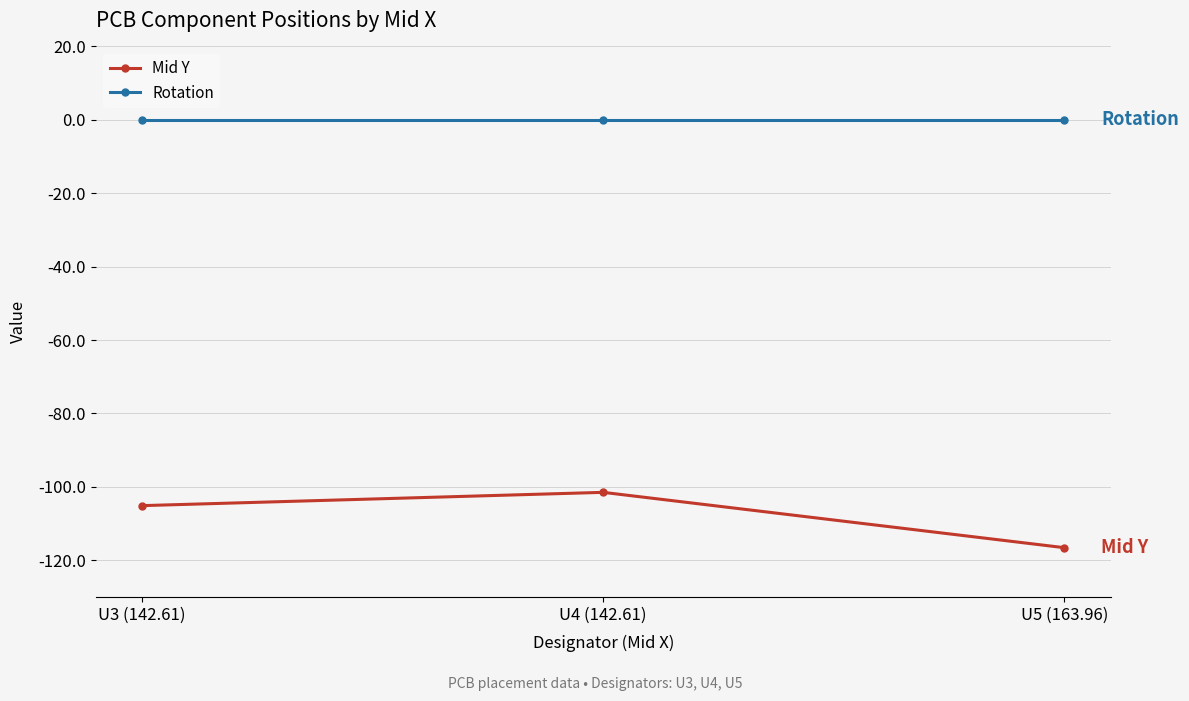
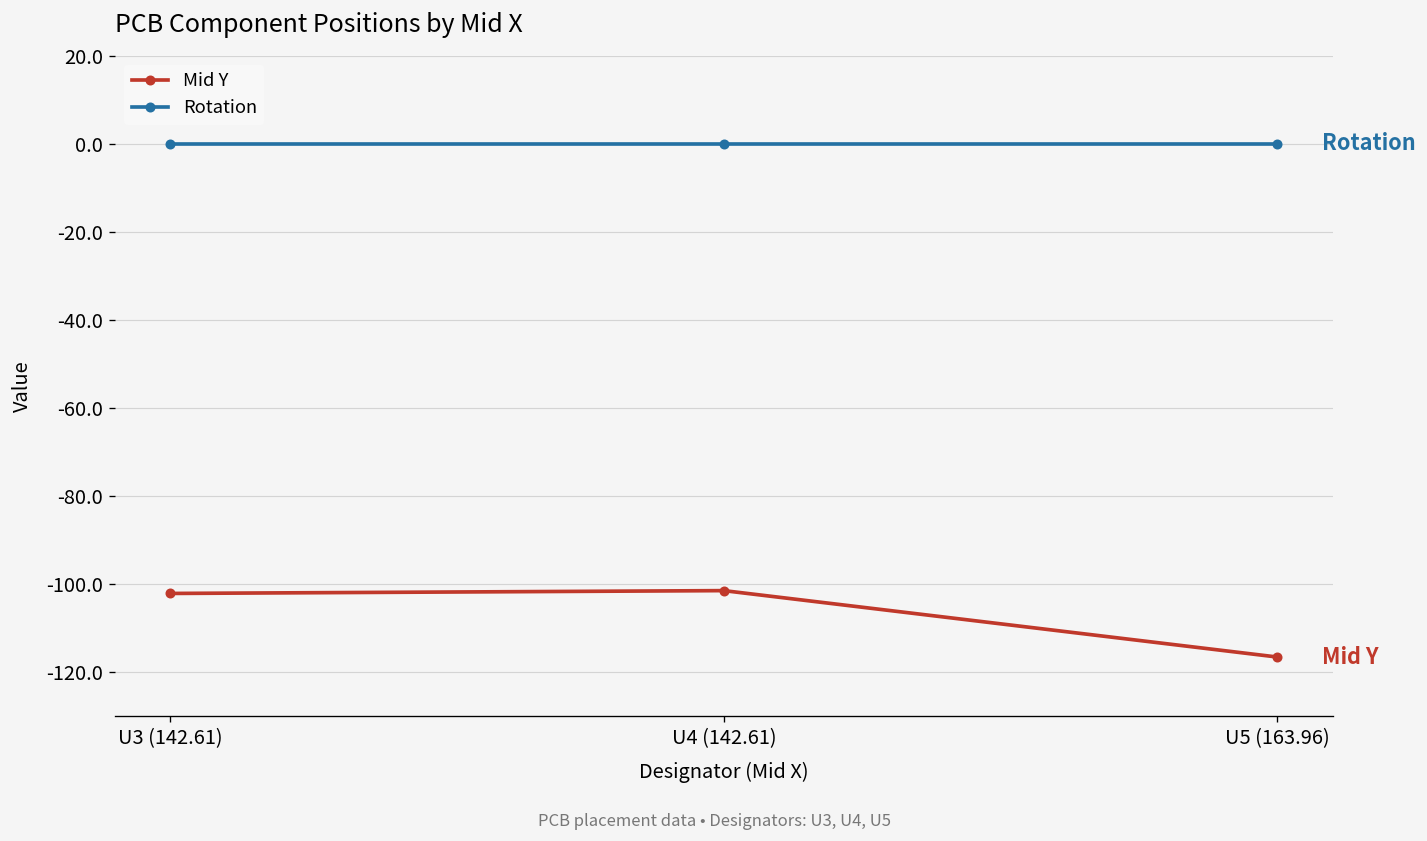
Mid Y, U3 (142.61): -105 -> -102
